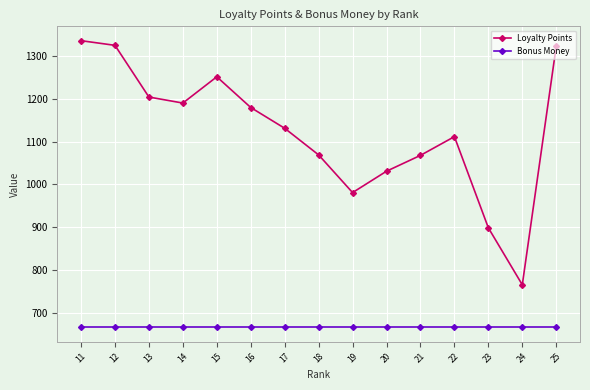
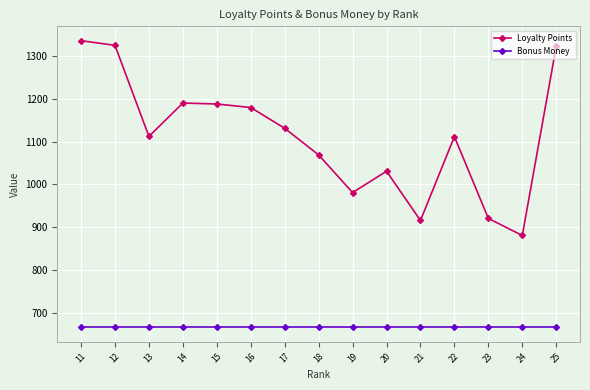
Loyalty Points, 13: 1200 -> 1110
Loyalty Points, 15: 1250 -> 1190
Loyalty Points, 21: 1070 -> 920
Loyalty Points, 23: 900 -> 920
Loyalty Points, 24: 770 -> 880
